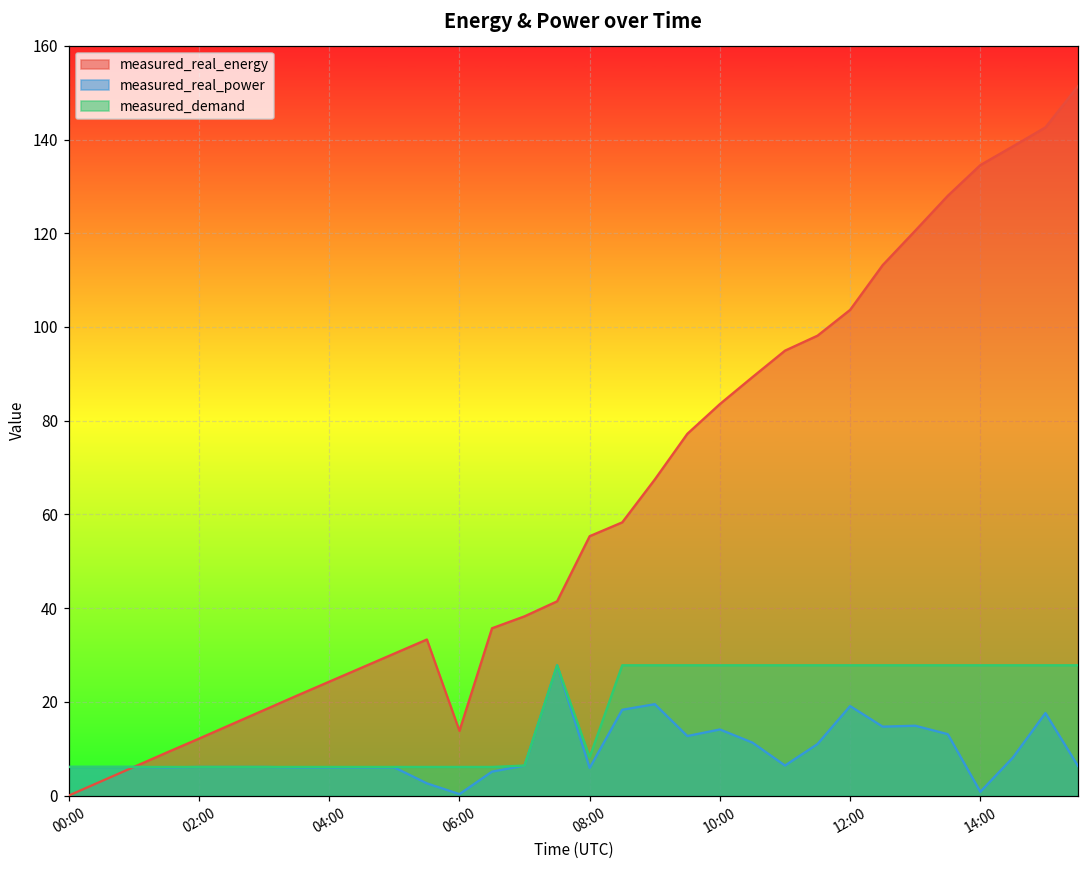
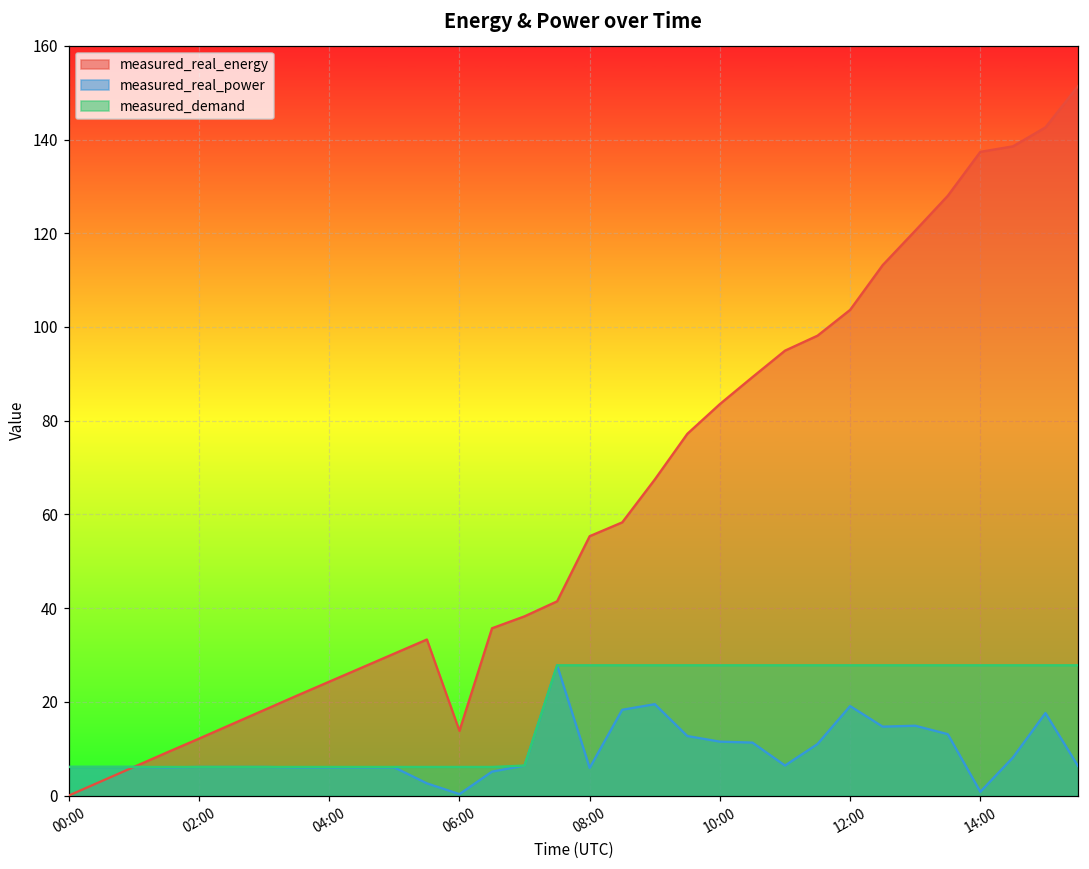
measured_demand, 08:00: 8 -> 28
measured_real_power, 10:00: 14 -> 12
measured_real_energy, 14:00: 135 -> 137
